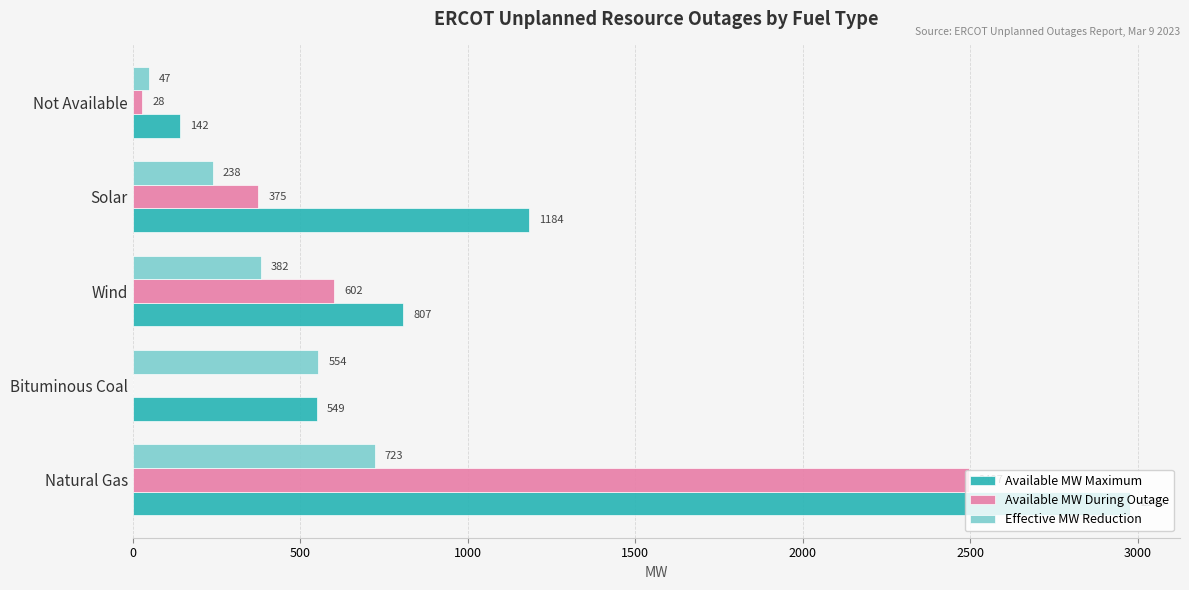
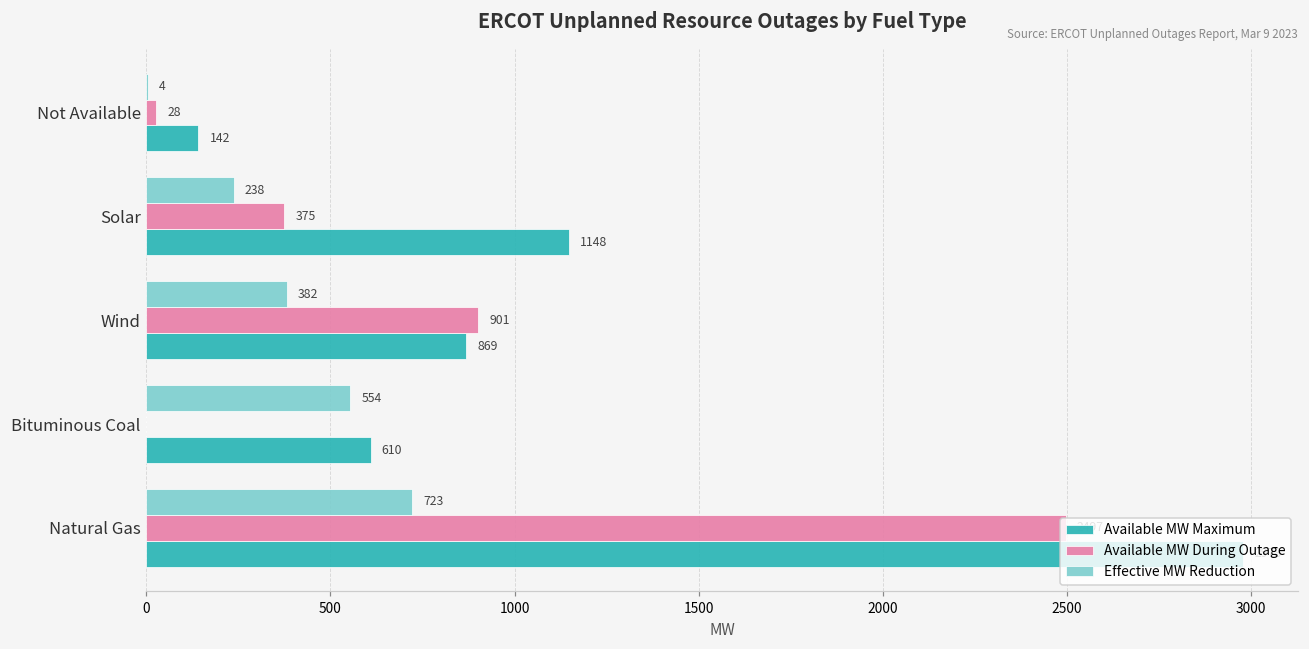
Effective MW Reduction, Not Available: 47 -> 4
Available MW Maximum, Solar: 1184 -> 1148
Available MW During Outage, Wind: 602 -> 901
Available MW Maximum, Wind: 807 -> 869
Available MW Maximum, Bituminous Coal: 549 -> 610
